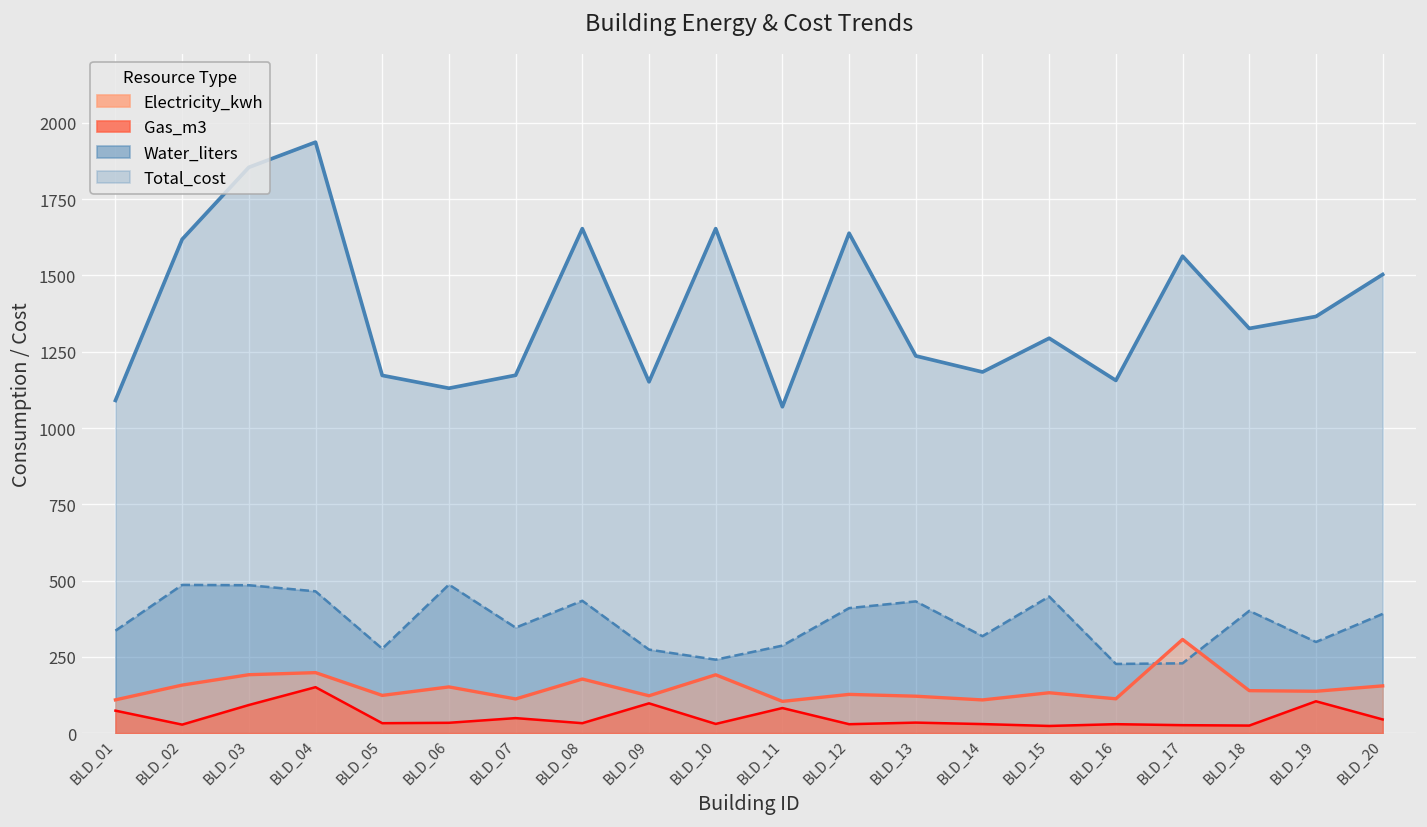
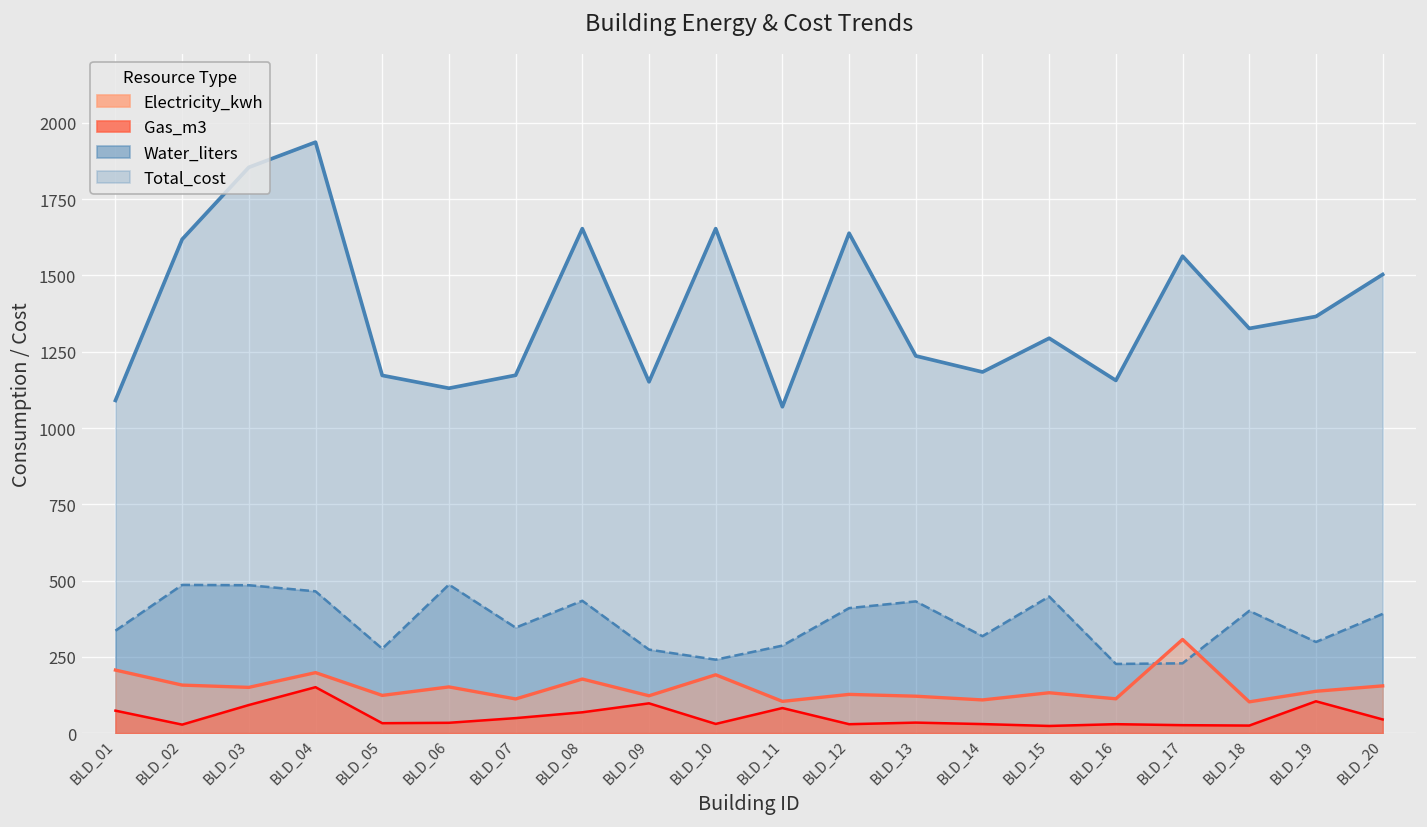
Electricity_kwh, BLD_01: 110 -> 210
Electricity_kwh, BLD_03: 190 -> 150
Gas_m3, BLD_08: 30 -> 70
Electricity_kwh, BLD_18: 140 -> 100
